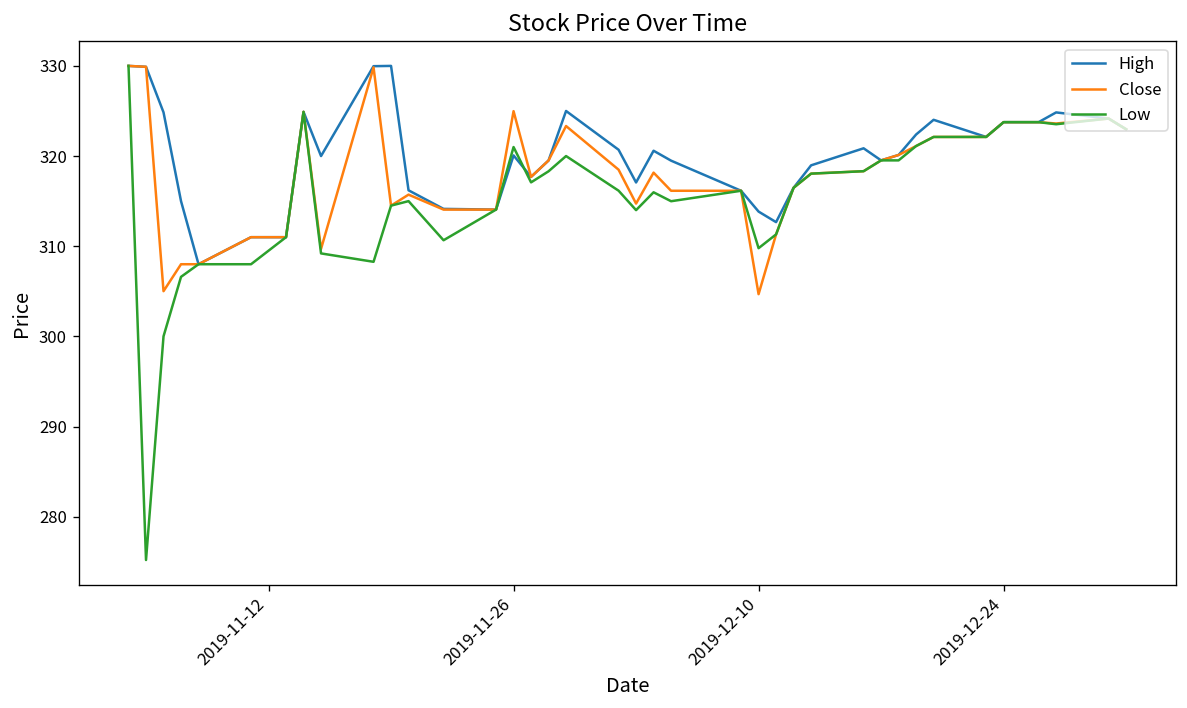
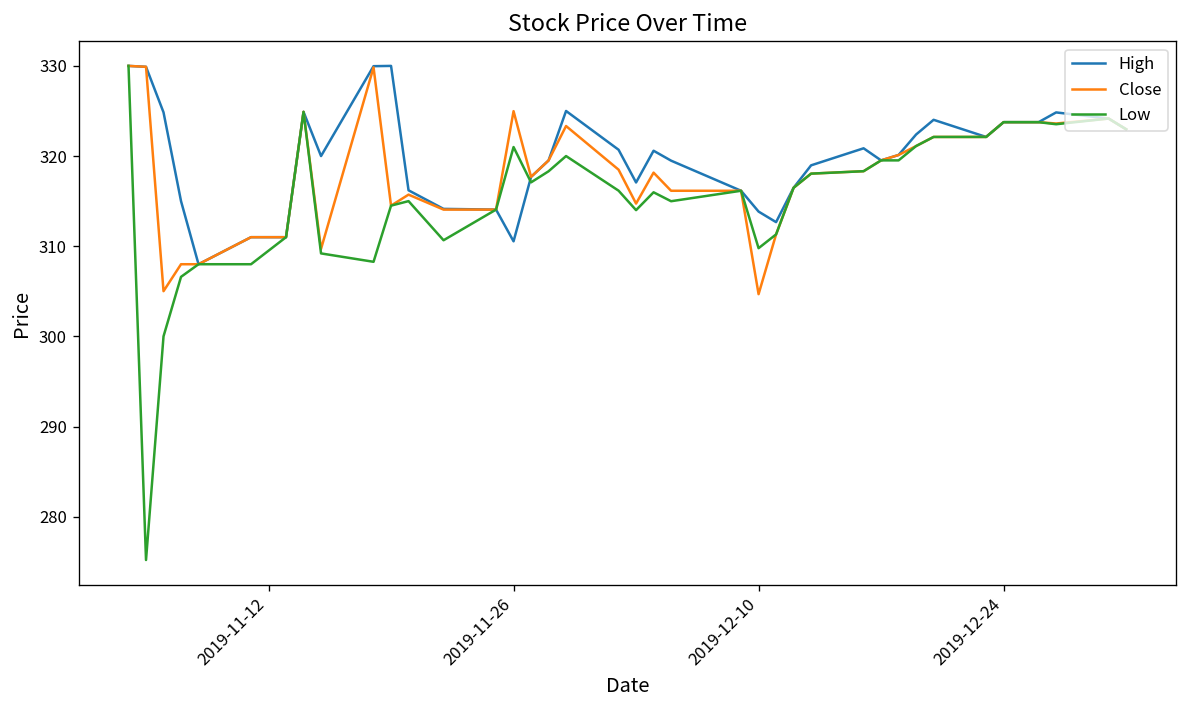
High, 2019-11-26: 320 -> 311
